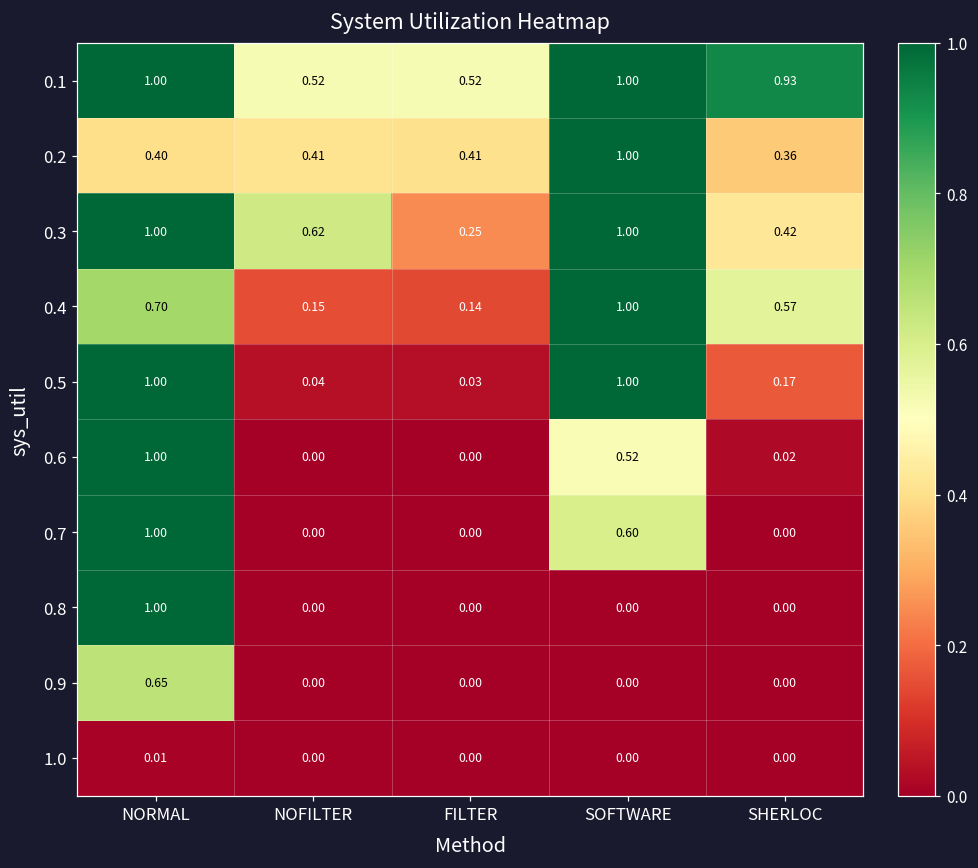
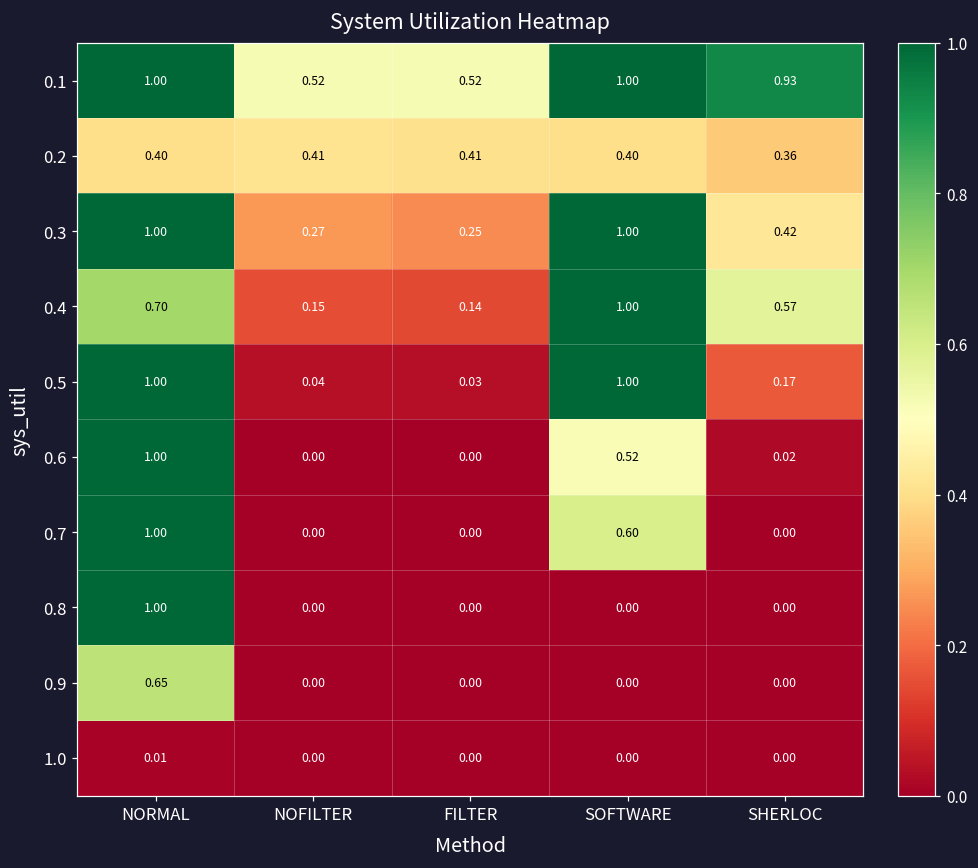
0.2, SOFTWARE: 1.00 -> 0.40
0.3, NOFILTER: 0.62 -> 0.27
